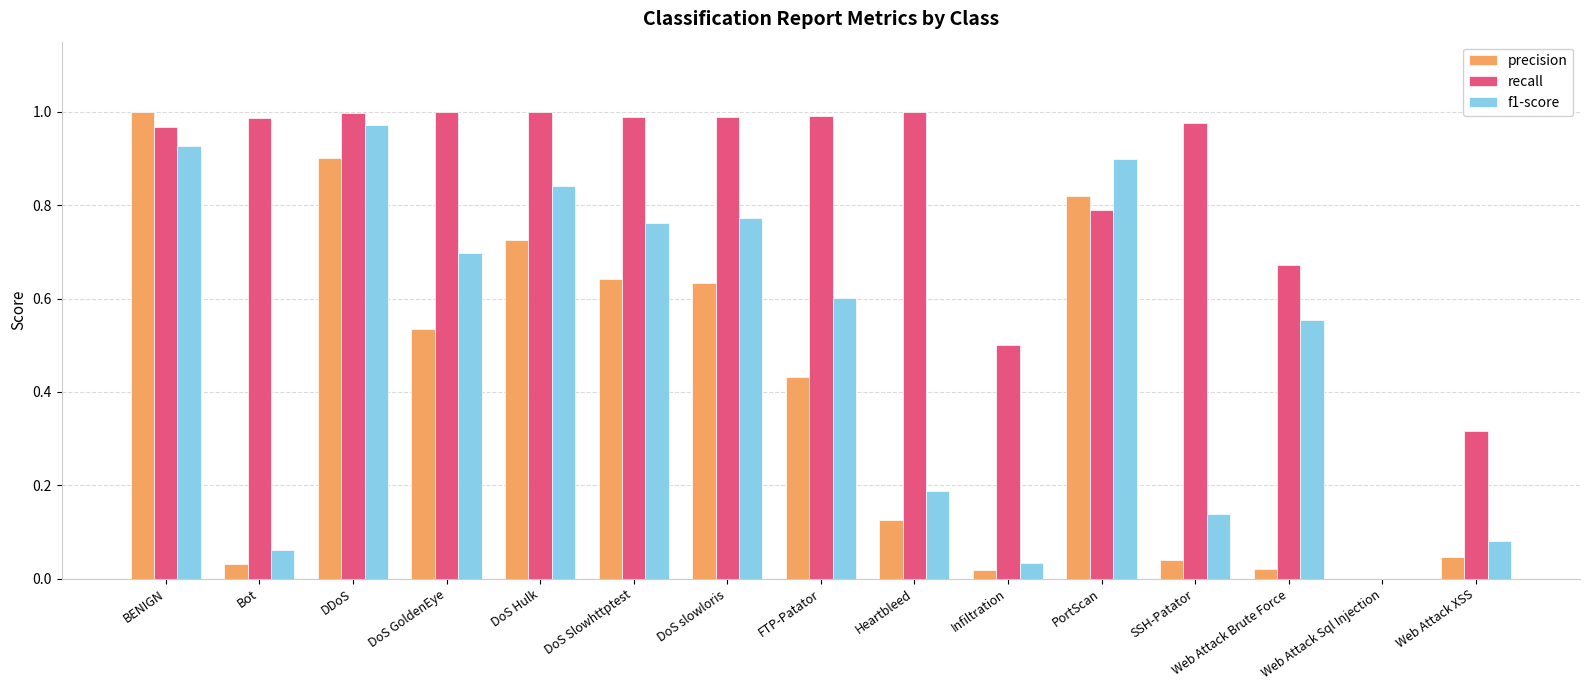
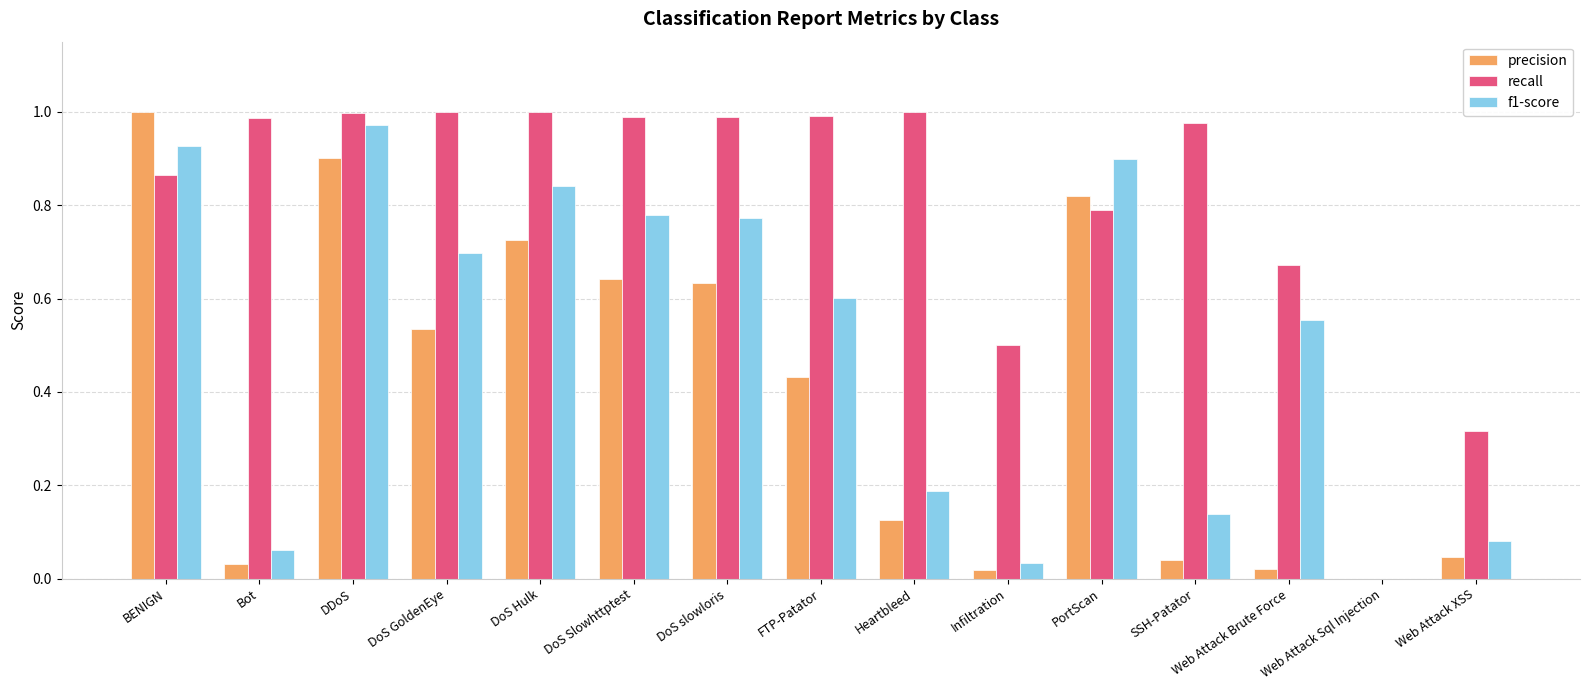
recall, BENIGN: 0.97 -> 0.86
f1-score, DoS Slowhttptest: 0.76 -> 0.78
